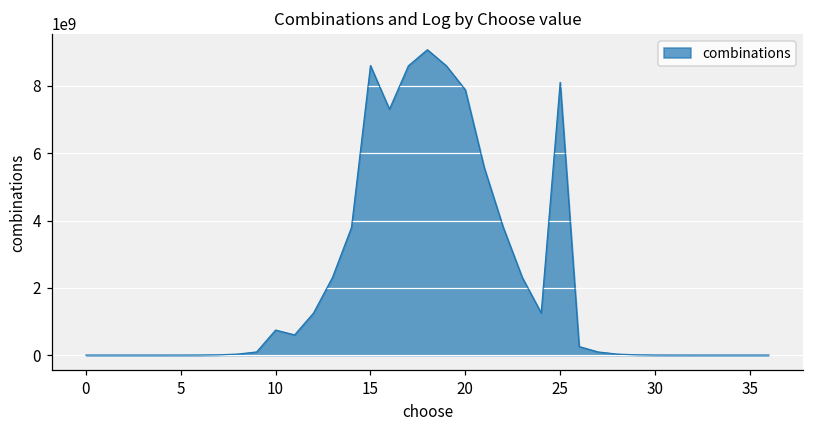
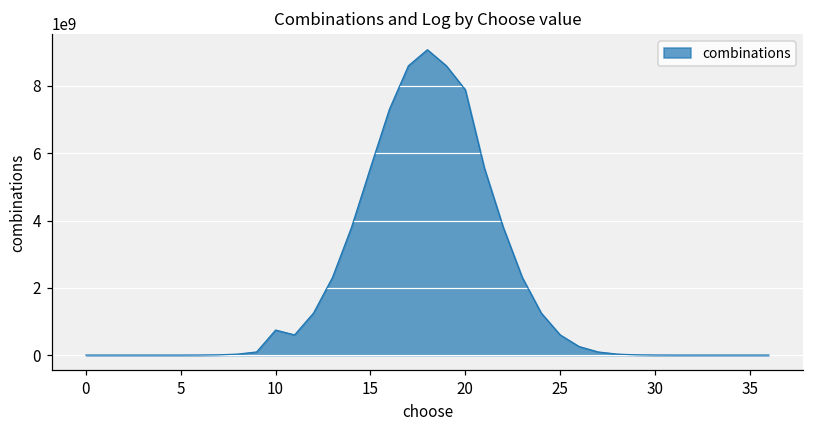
15: 8600000000 -> 5600000000
25: 8100000000 -> 600000000
